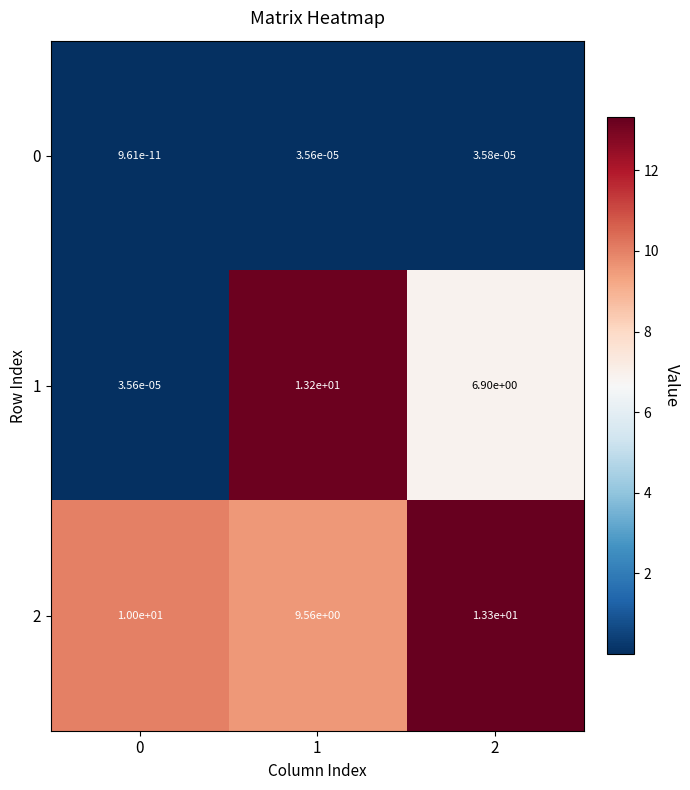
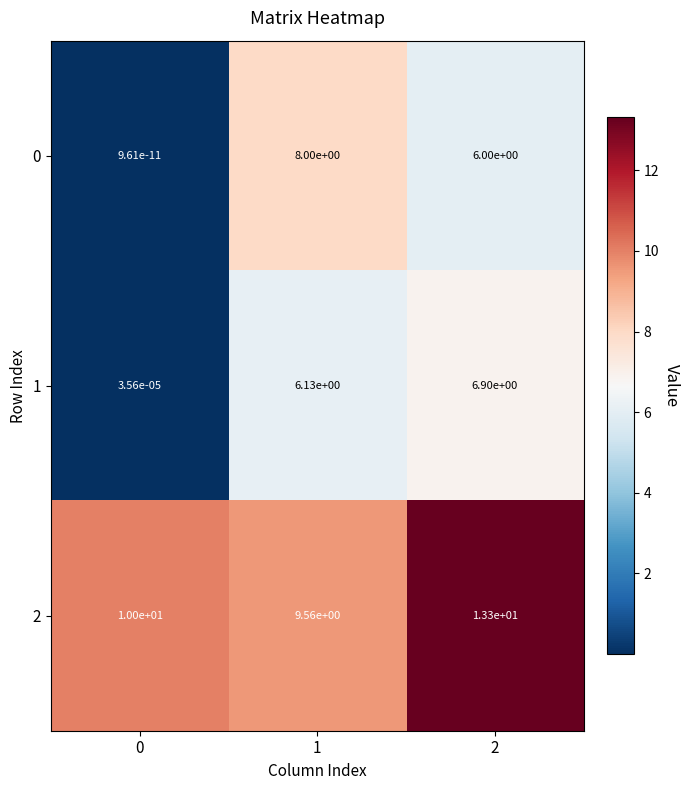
0, 1: 3.56e-05 -> 8.00e+00
0, 2: 3.58e-05 -> 6.00e+00
1, 1: 1.32e+01 -> 6.13e+00
